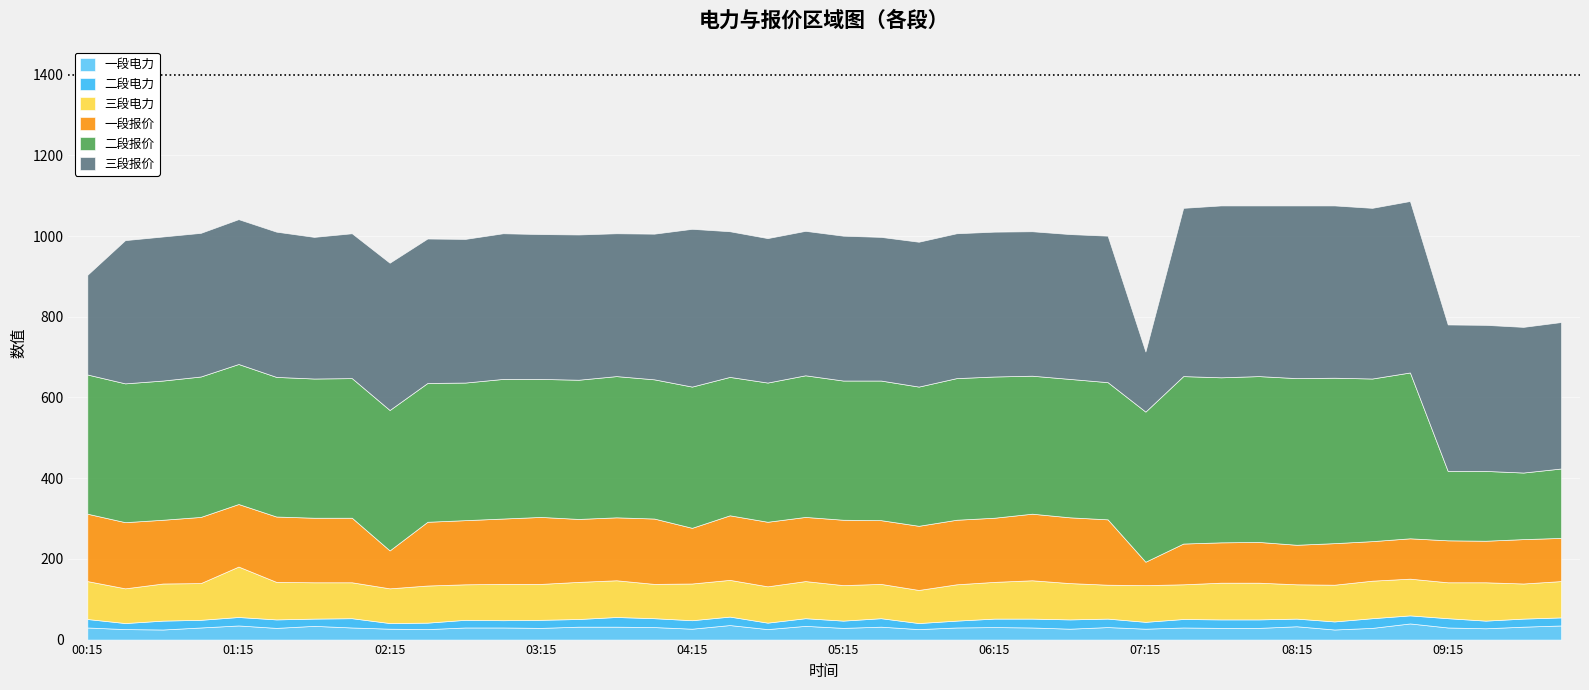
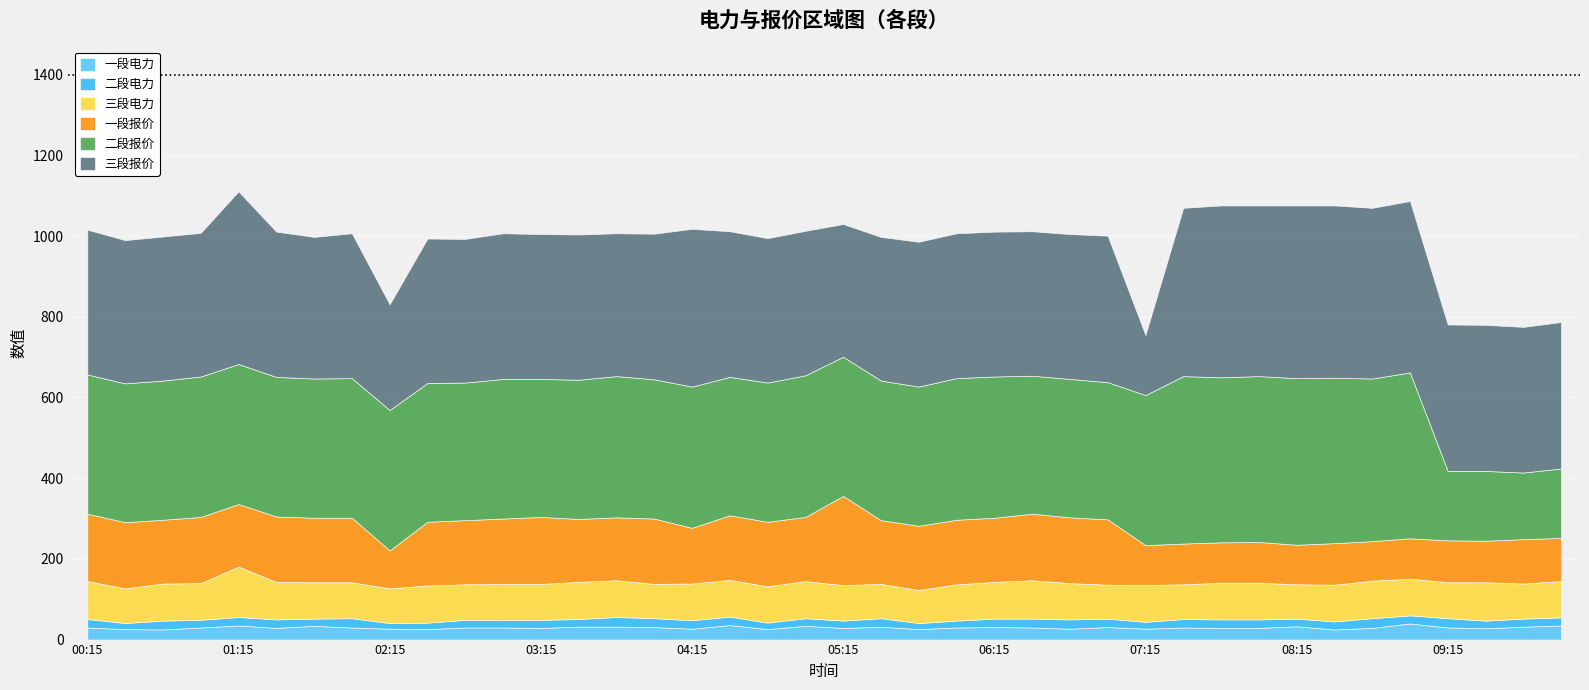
三段报价, 00:15: 250 -> 360
三段报价, 01:15: 360 -> 430
三段报价, 02:15: 370 -> 260
一段报价, 05:15: 160 -> 220
三段报价, 05:15: 360 -> 330
一段报价, 07:15: 60 -> 100
